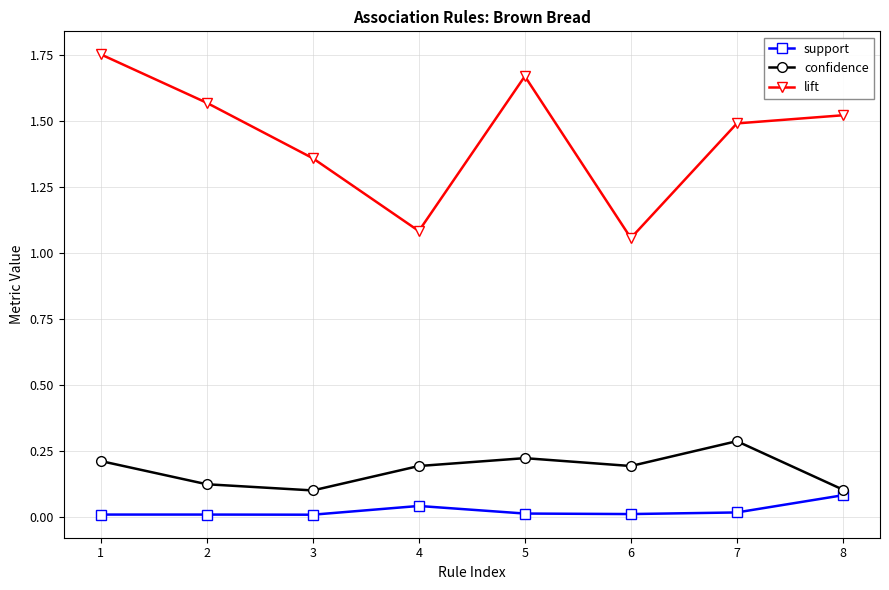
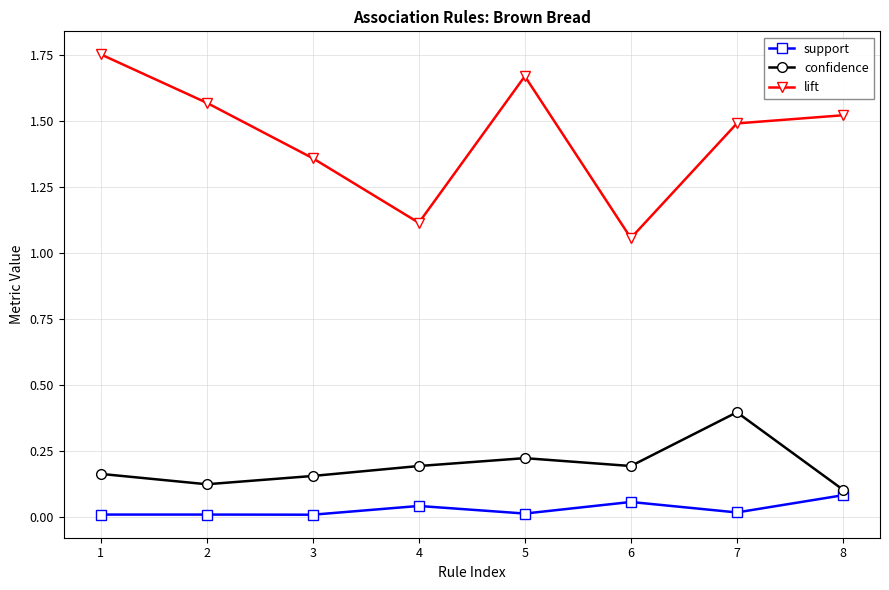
confidence, 1: 0.21 -> 0.16
confidence, 3: 0.10 -> 0.16
lift, 4: 1.08 -> 1.11
support, 6: 0.01 -> 0.06
confidence, 7: 0.29 -> 0.40
